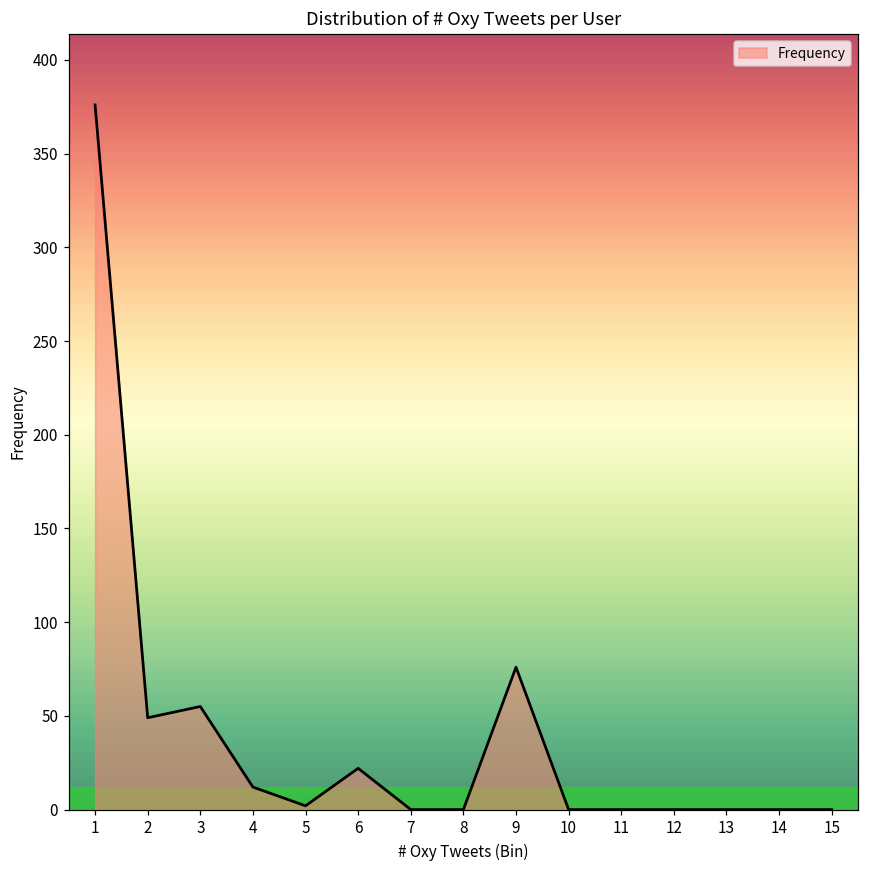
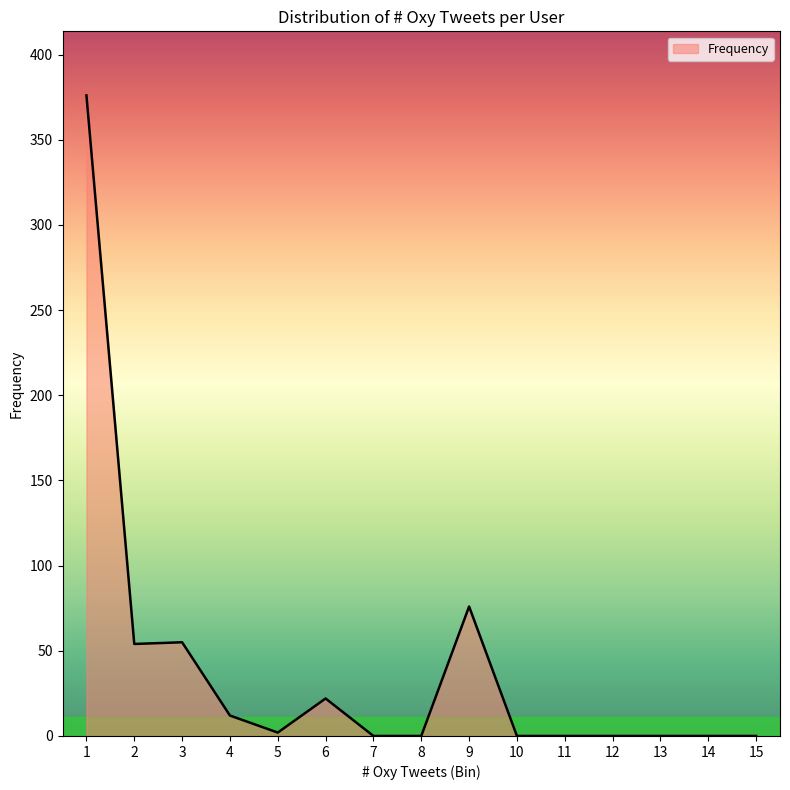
2: 49 -> 54
